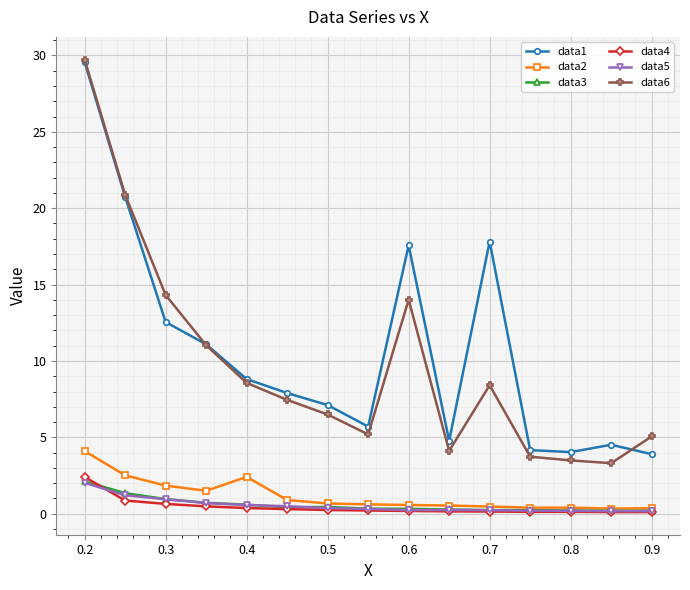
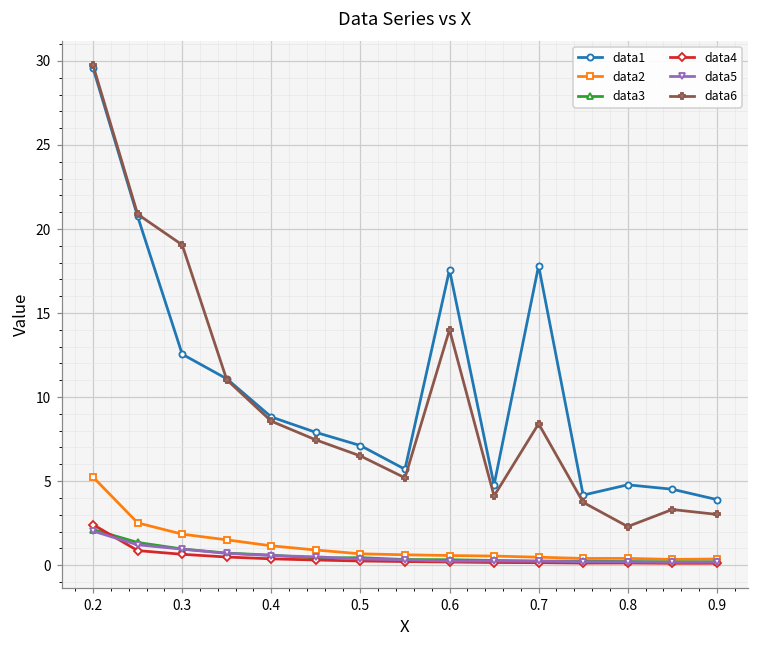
data2, 0.2: 4.1 -> 5.2
data6, 0.3: 14.3 -> 19.1
data2, 0.4: 2.4 -> 1.1
data1, 0.8: 4.0 -> 4.8
data6, 0.8: 3.5 -> 2.3
data6, 0.9: 5.1 -> 3.0
